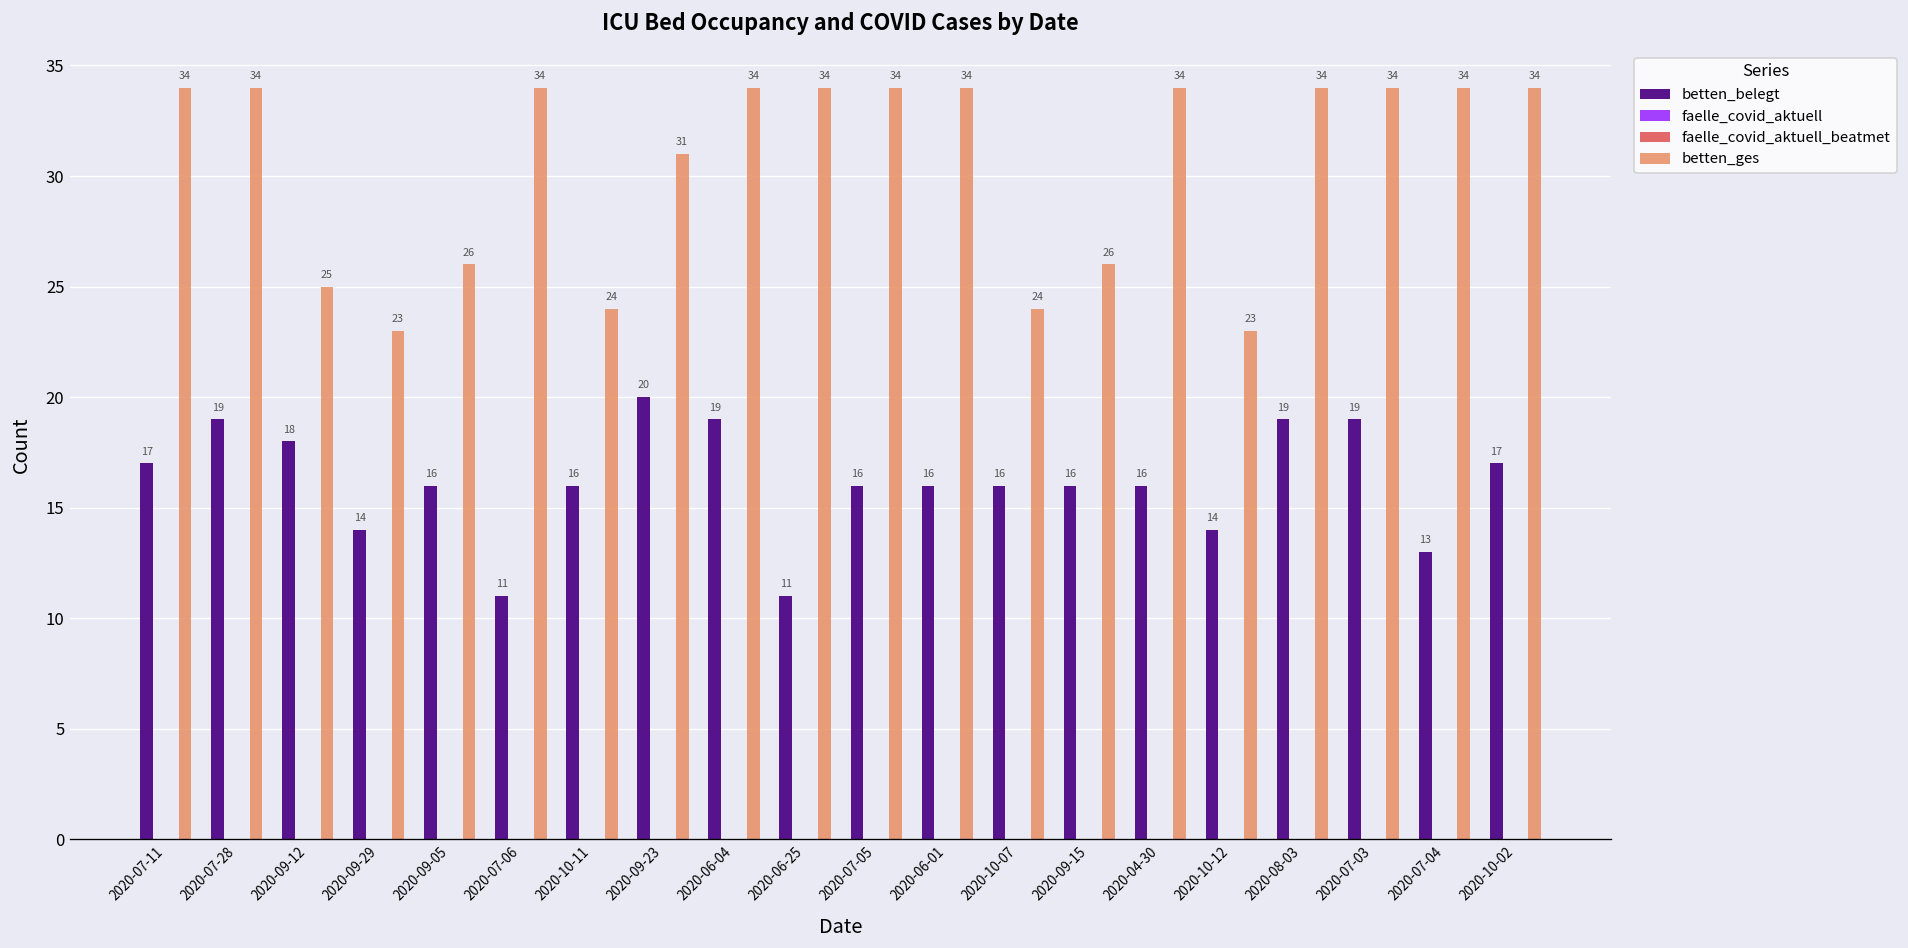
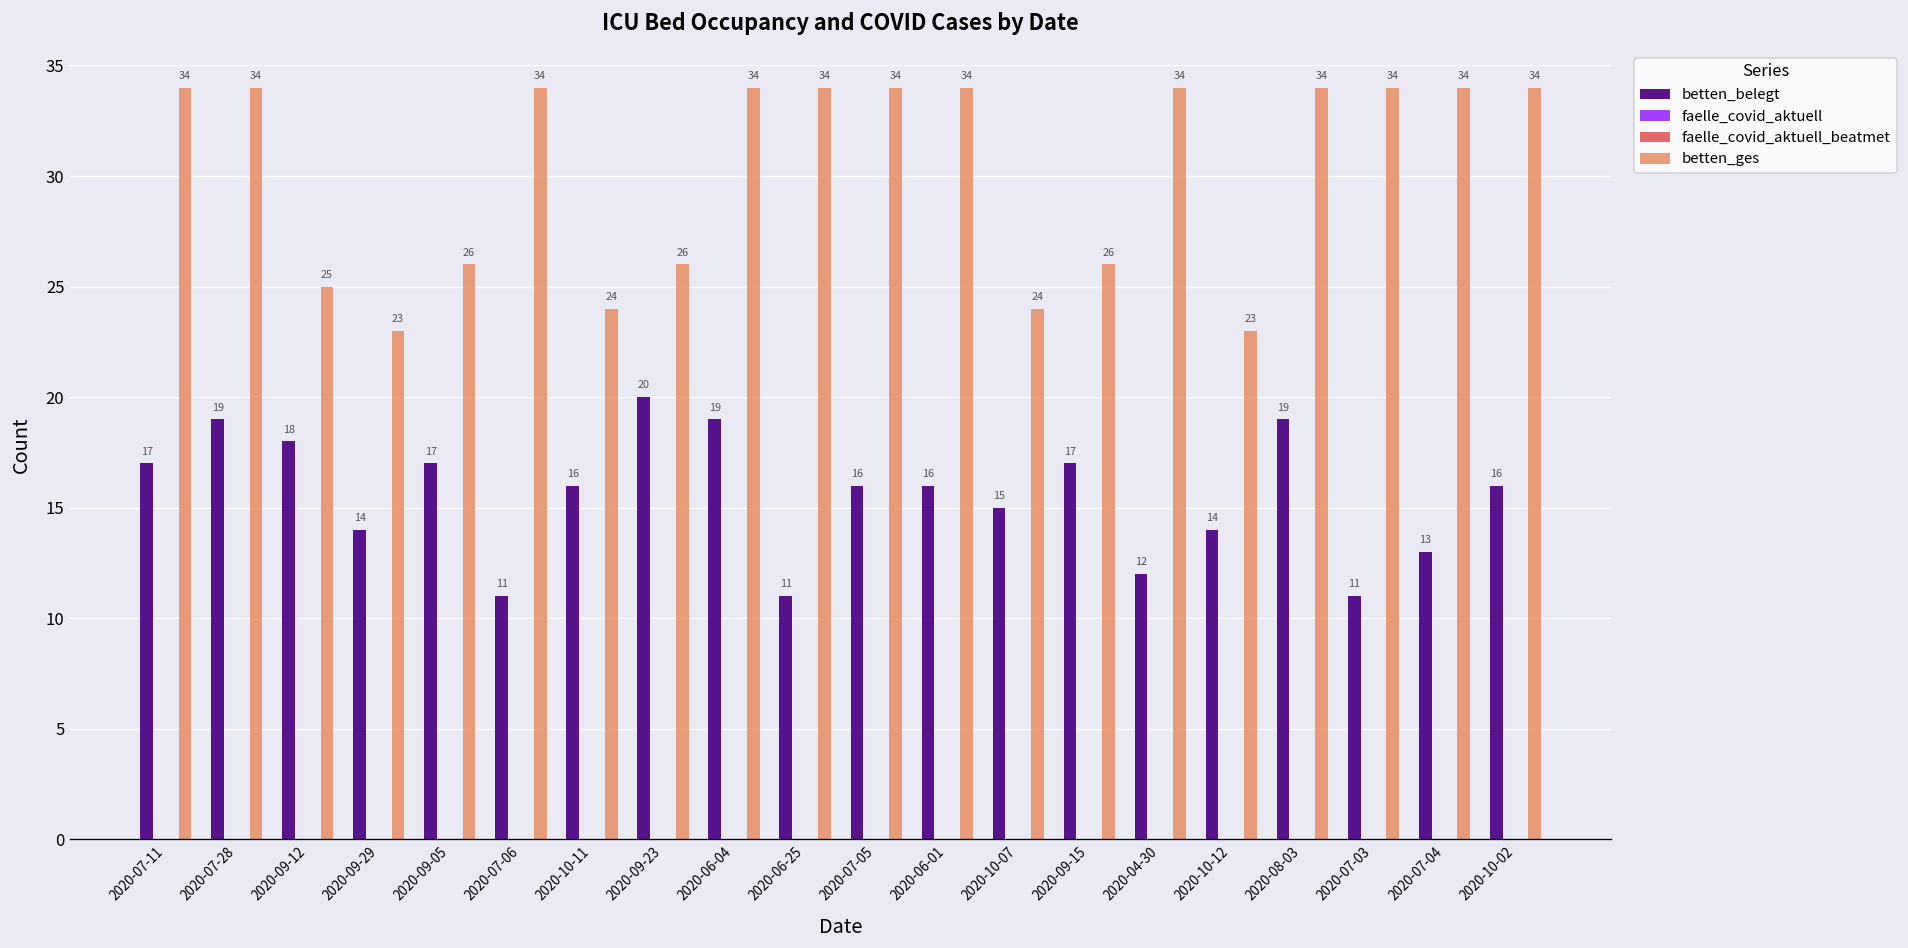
betten_belegt, 2020-09-05: 16 -> 17
betten_ges, 2020-09-23: 31 -> 26
betten_belegt, 2020-10-07: 16 -> 15
betten_belegt, 2020-09-15: 16 -> 17
betten_belegt, 2020-04-30: 16 -> 12
betten_belegt, 2020-07-03: 19 -> 11
betten_belegt, 2020-10-02: 17 -> 16
